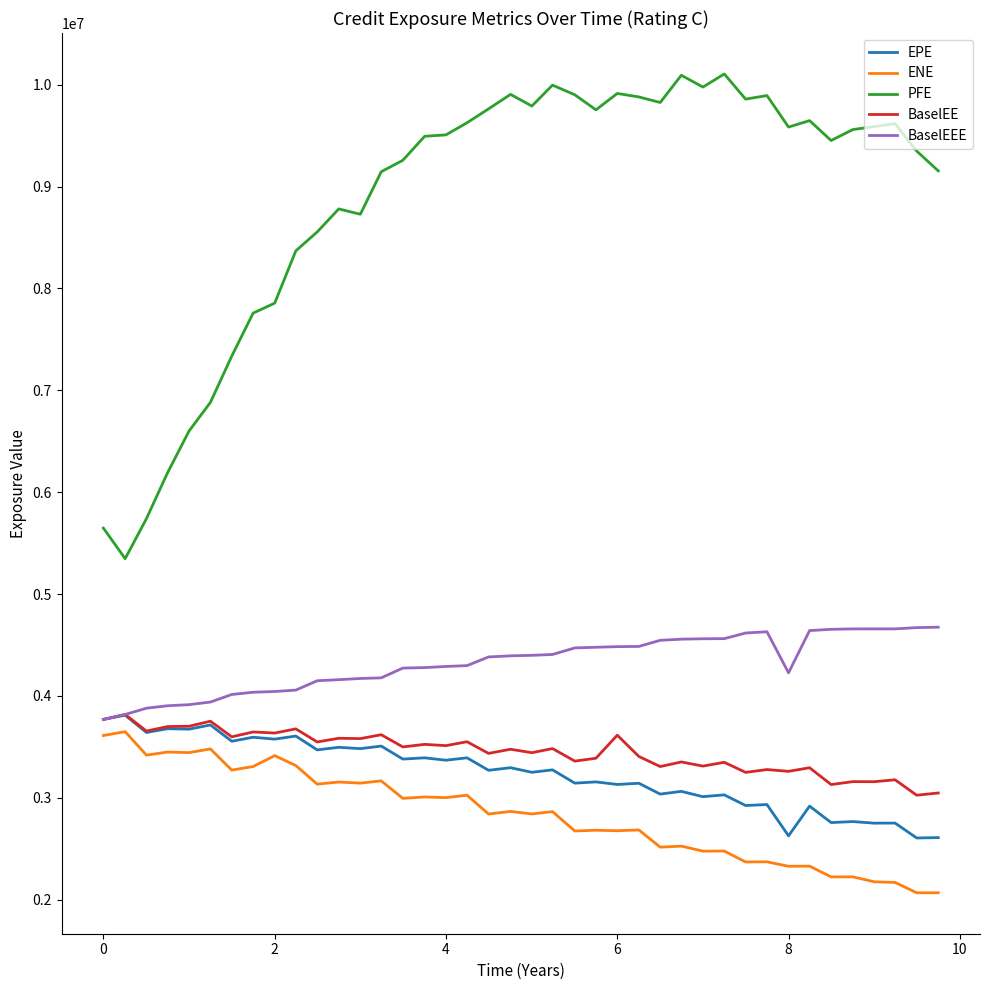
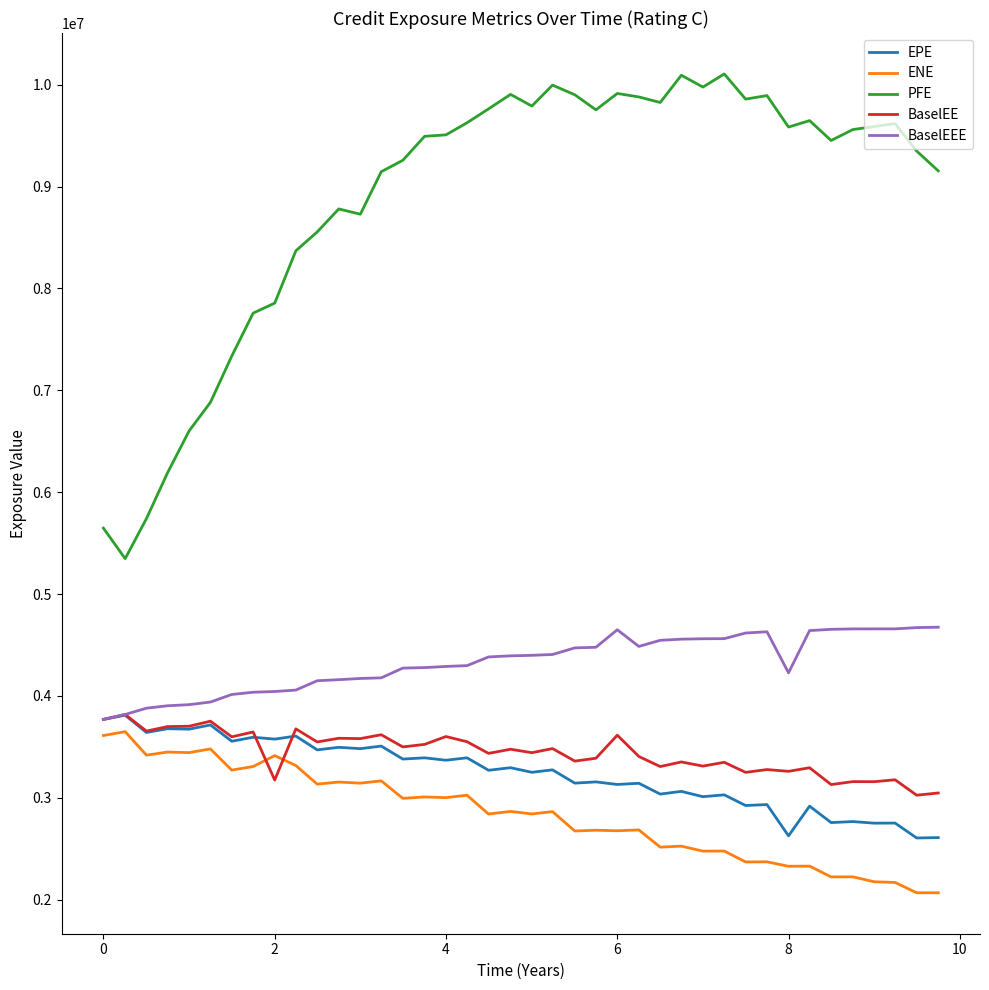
BaselEE, 2: 3640000 -> 3170000
BaselEE, 4: 3510000 -> 3600000
BaselEEE, 6: 4480000 -> 4650000
